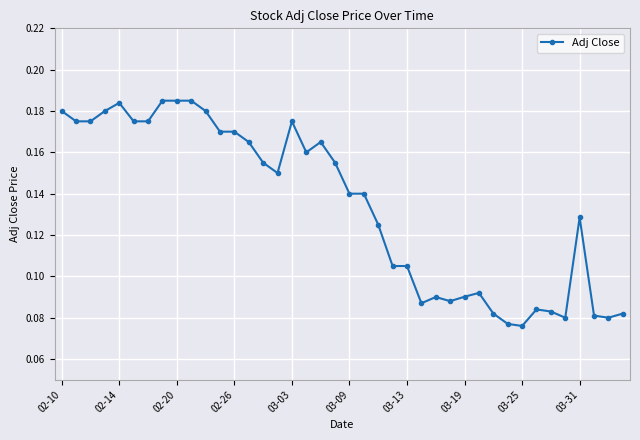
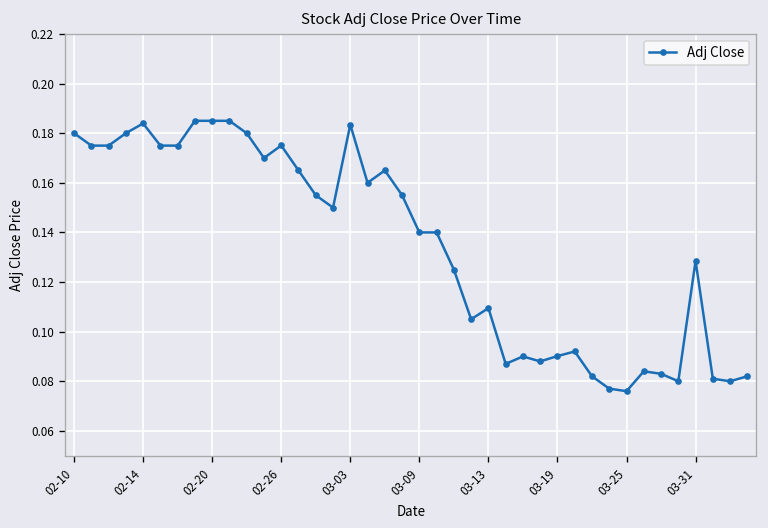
02-26: 0.170 -> 0.175
03-03: 0.175 -> 0.183
03-13: 0.105 -> 0.109
